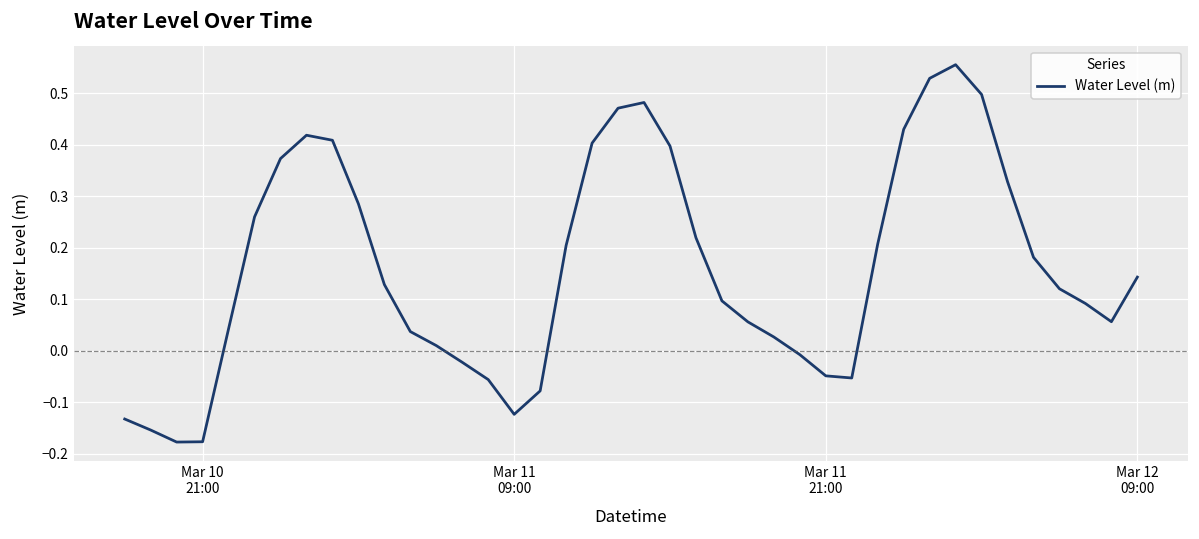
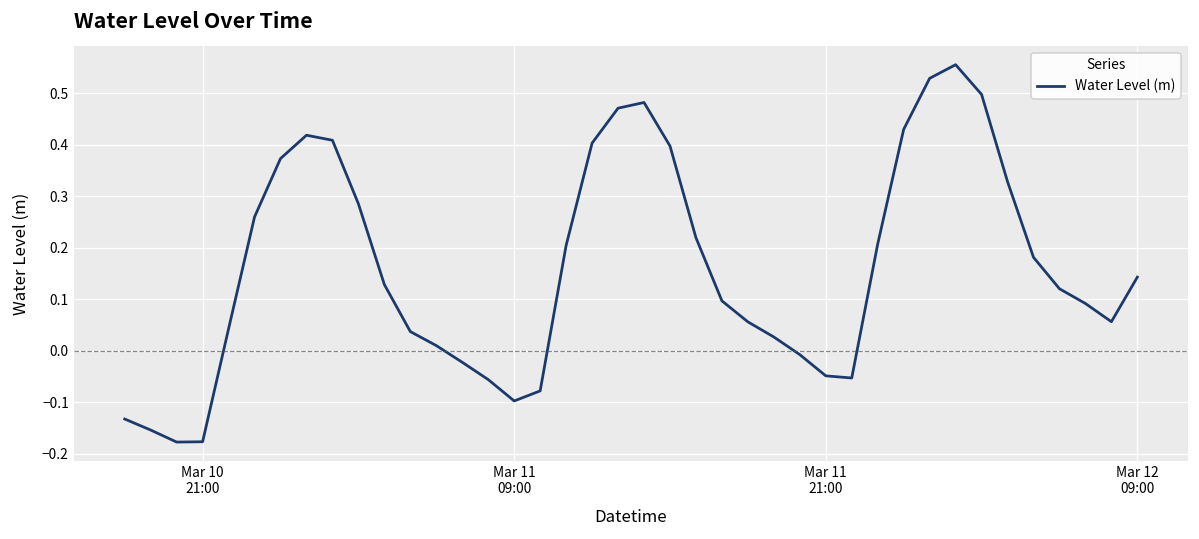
Mar 11 09:00: -0.12 -> -0.10
